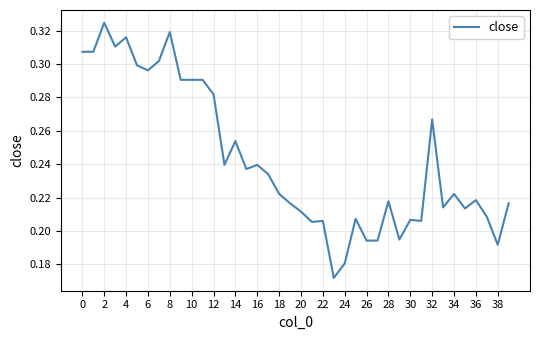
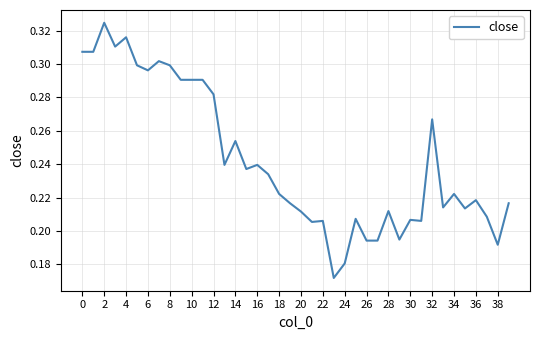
8: 0.319 -> 0.299
28: 0.218 -> 0.212
